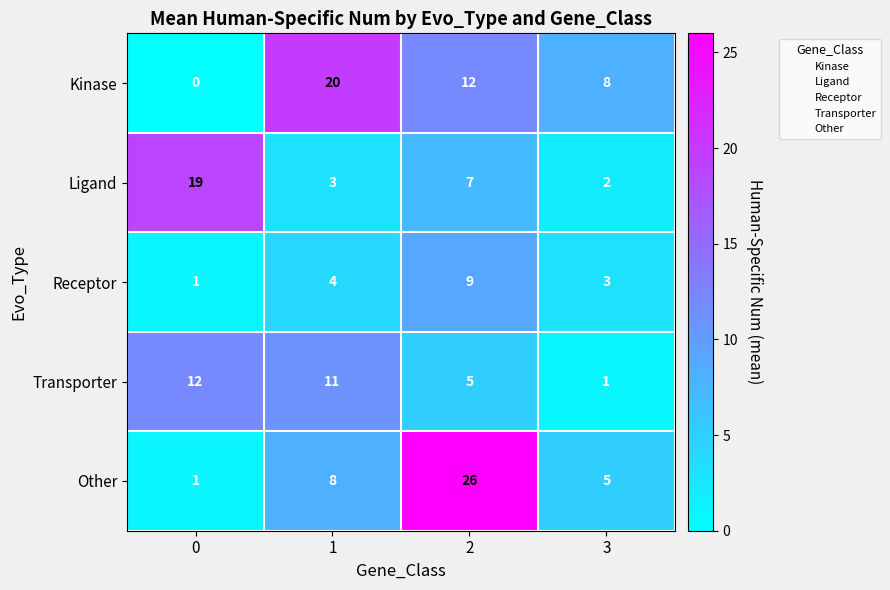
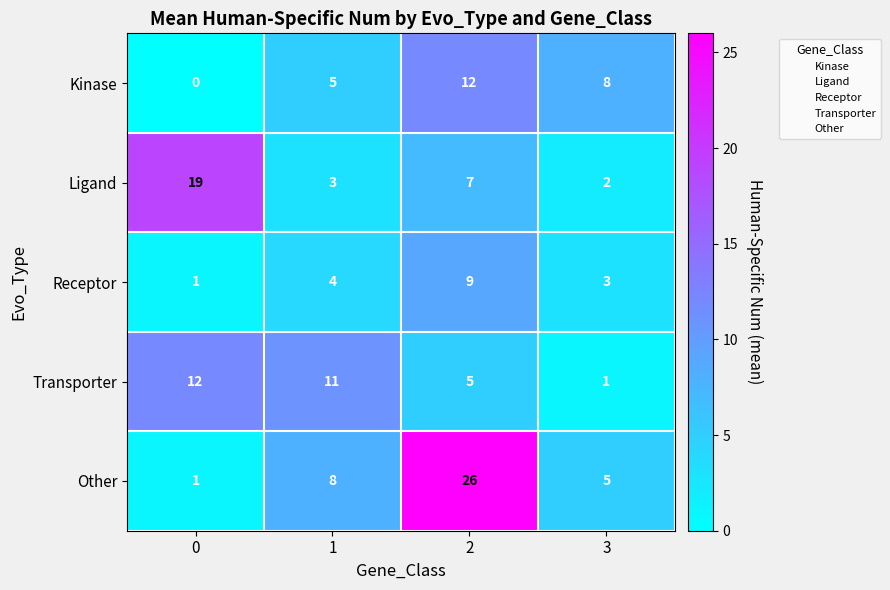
Kinase, 1: 20 -> 5
